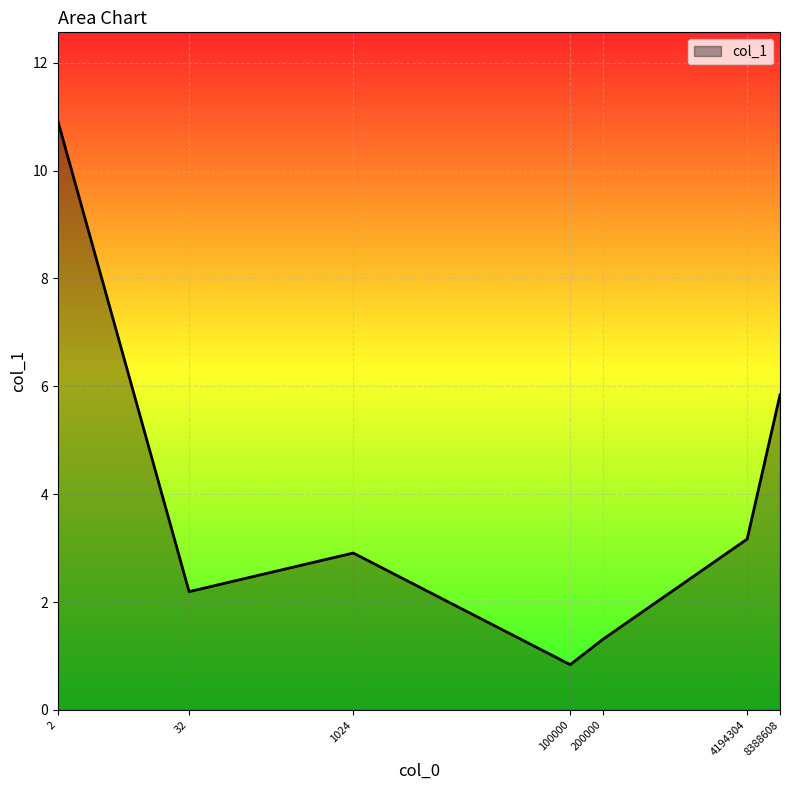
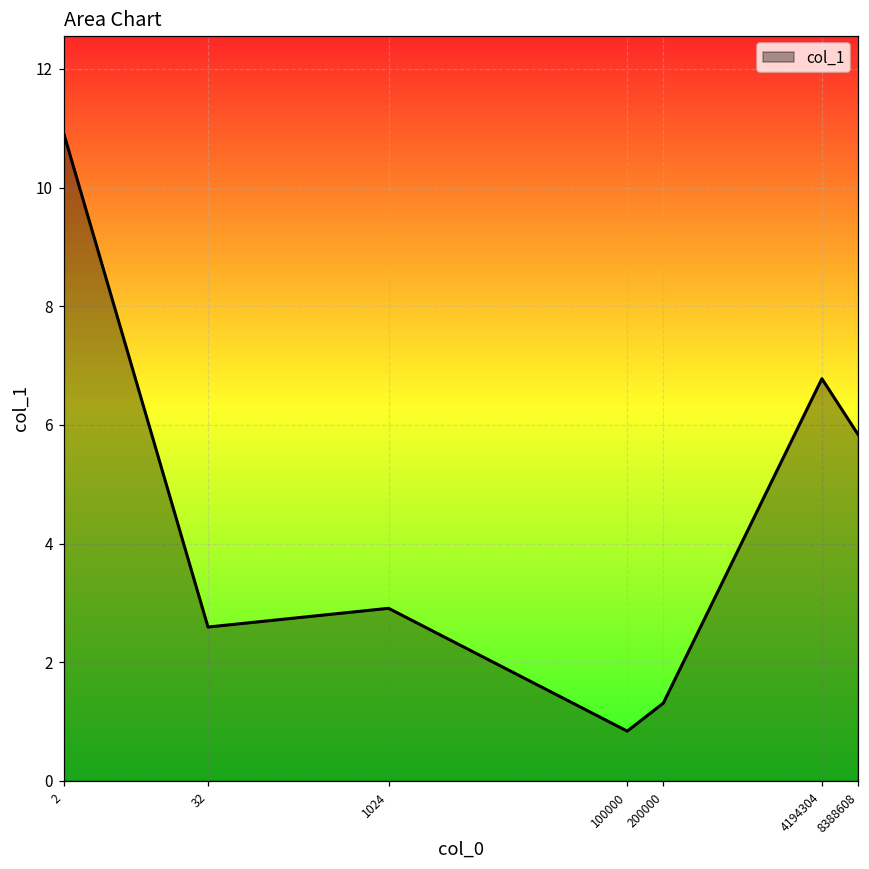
32: 2.2 -> 2.6
4194304: 3.2 -> 6.8
